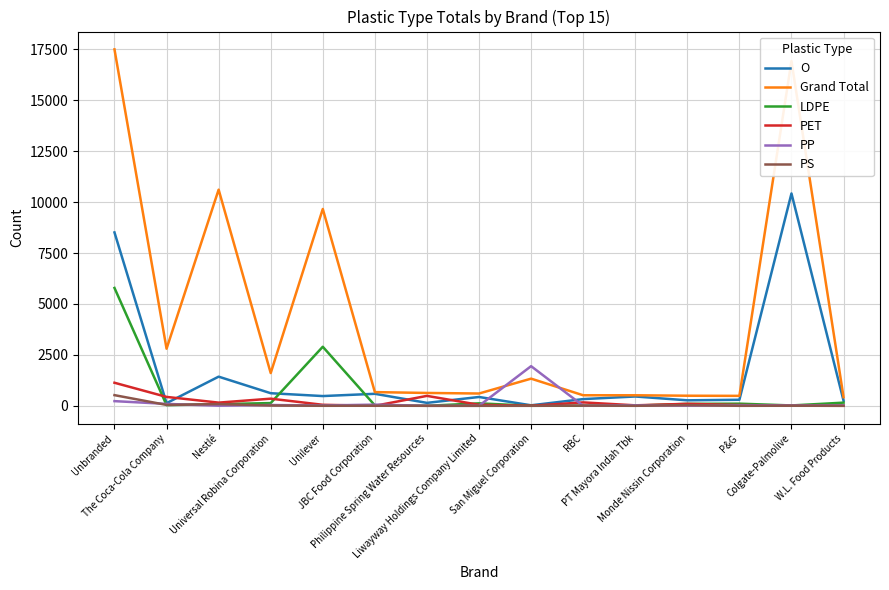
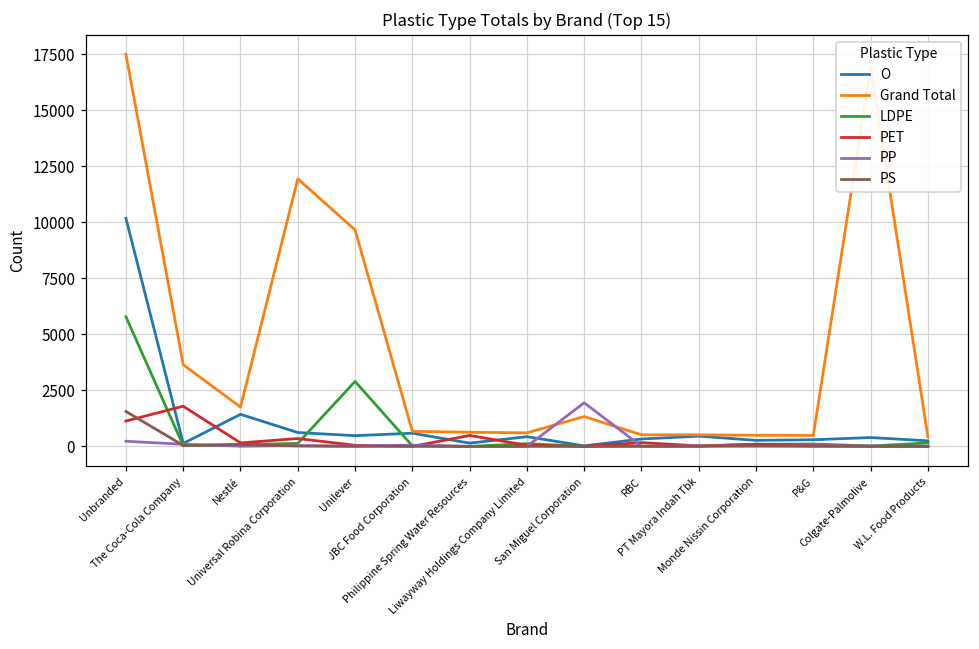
O, Unbranded: 8500 -> 10200
PS, Unbranded: 500 -> 1600
Grand Total, The Coca-Cola Company: 2800 -> 3600
PET, The Coca-Cola Company: 400 -> 1800
Grand Total, Nestlé: 10600 -> 1800
Grand Total, Universal Robina Corporation: 1600 -> 11900
O, Colgate-Palmolive: 10400 -> 400
